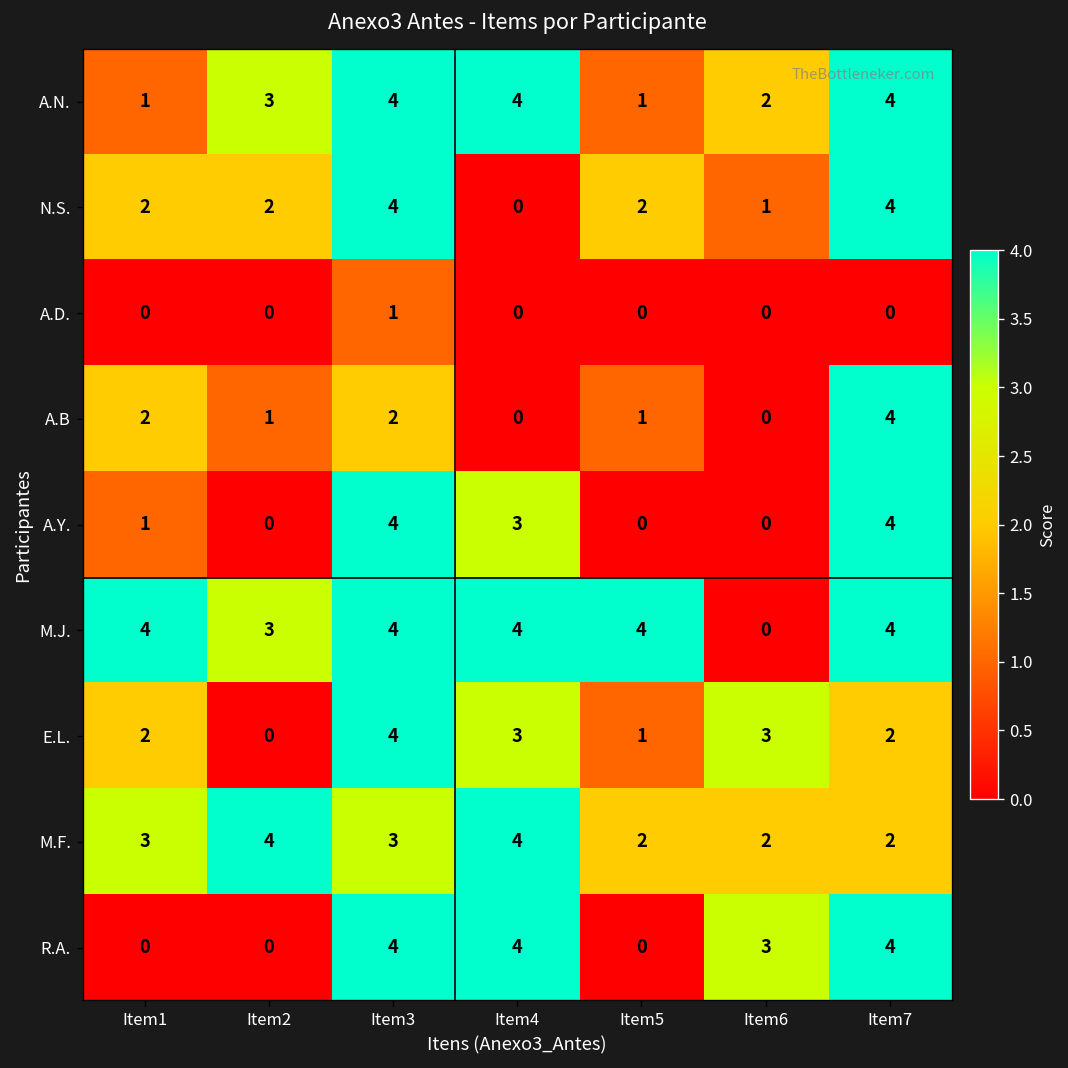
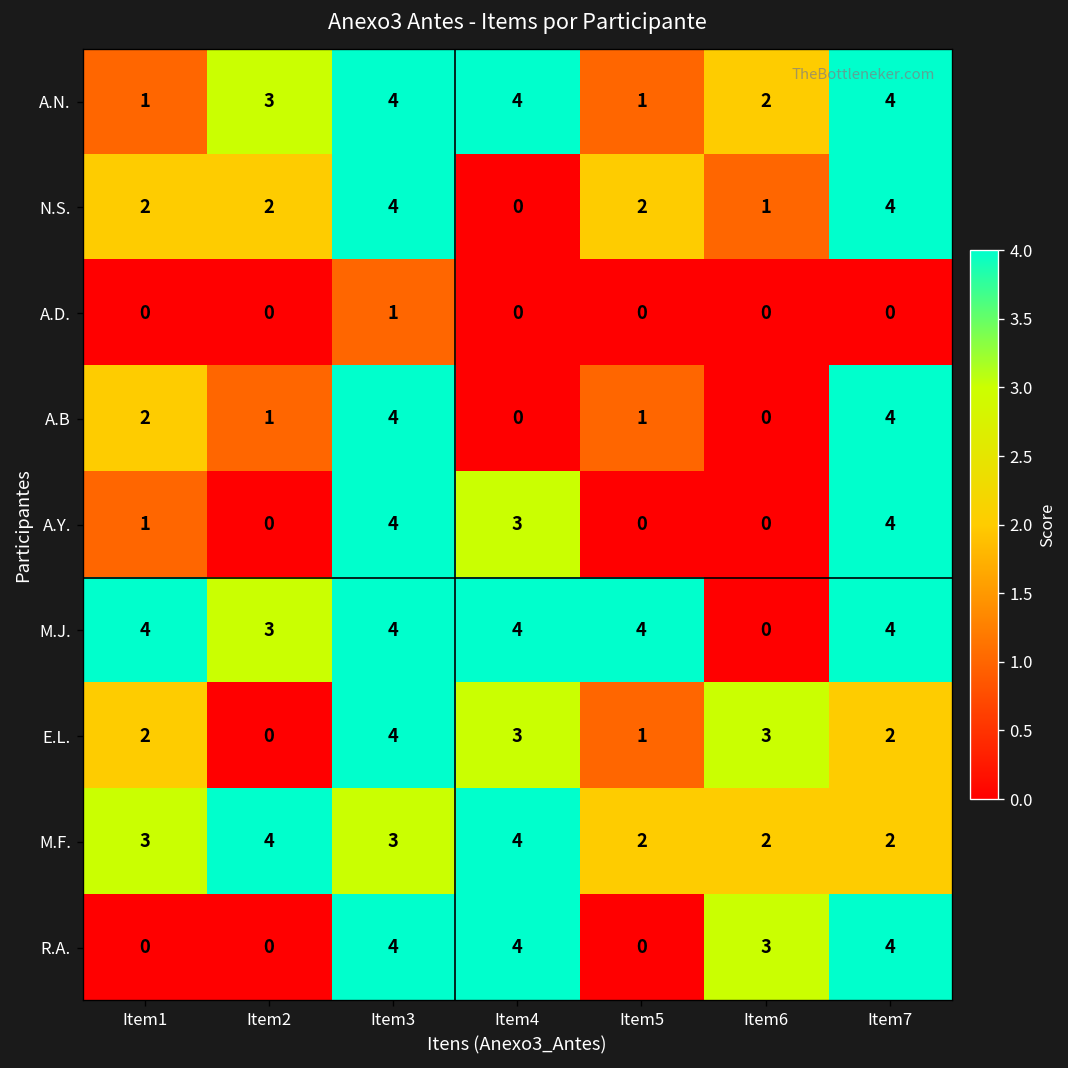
A.B, Item3: 2 -> 4
